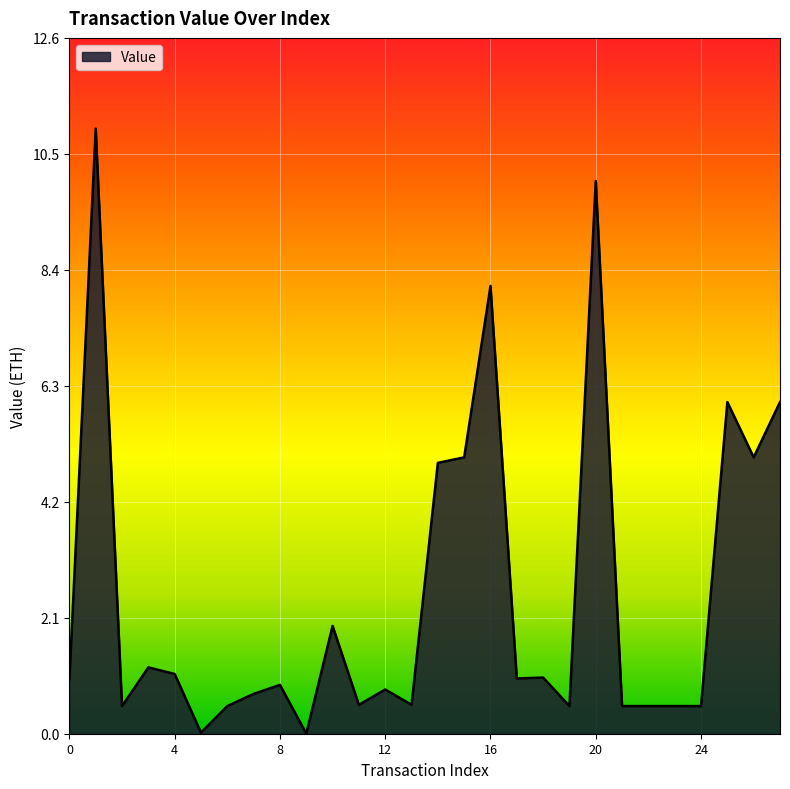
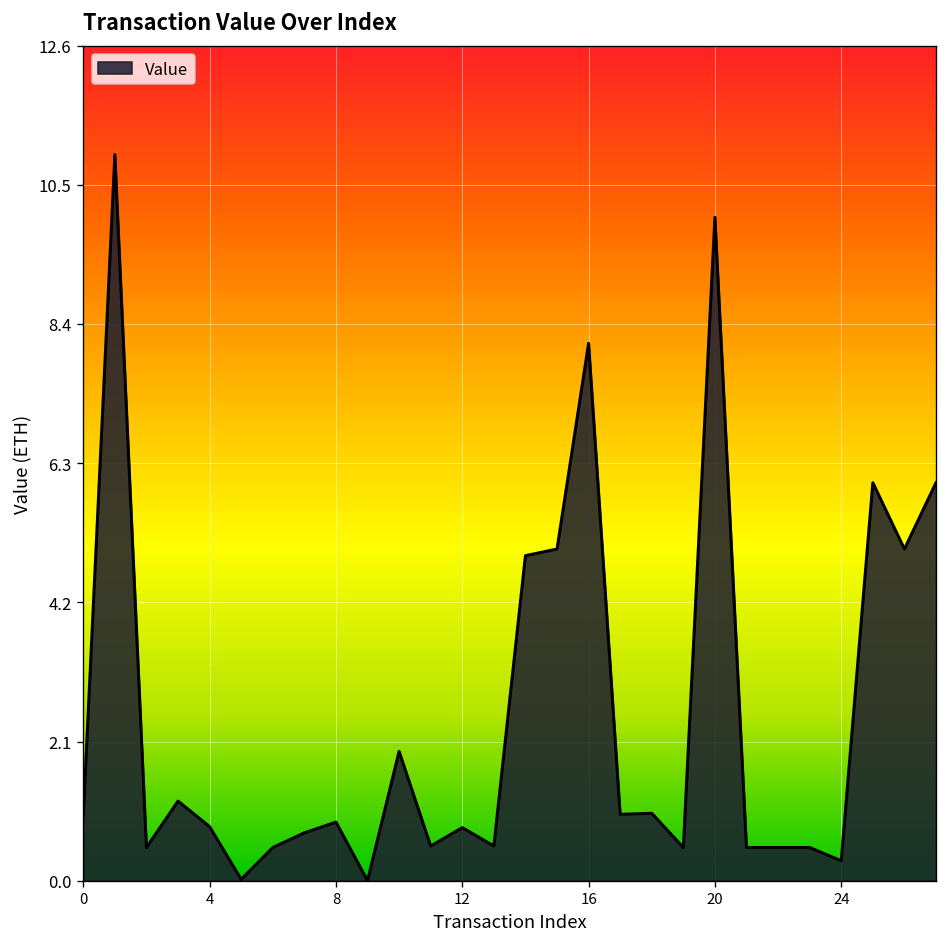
4: 1.1 -> 0.8
24: 0.5 -> 0.3
